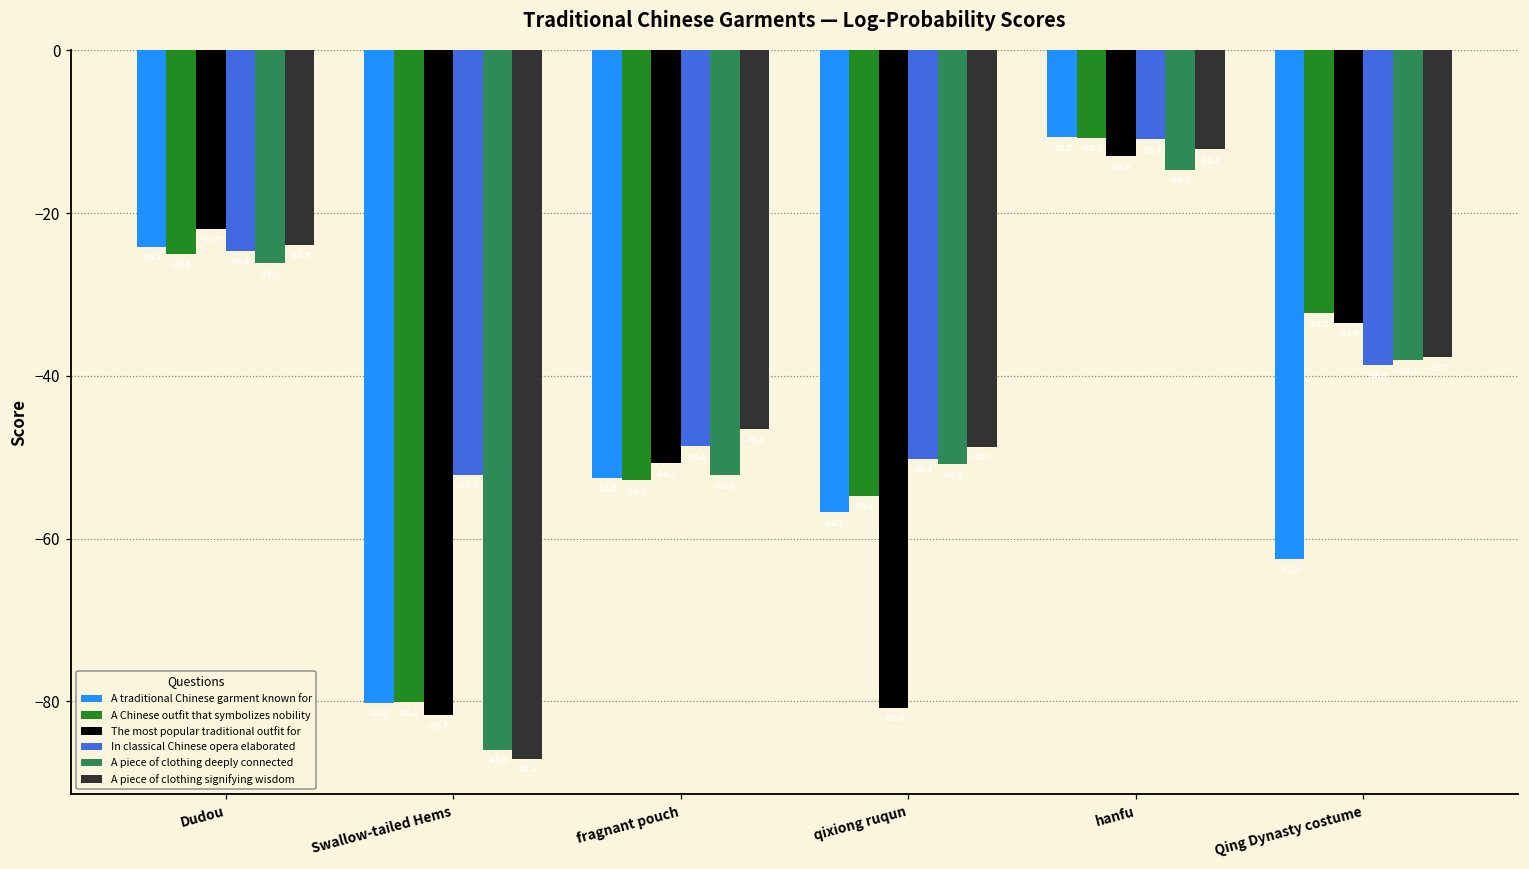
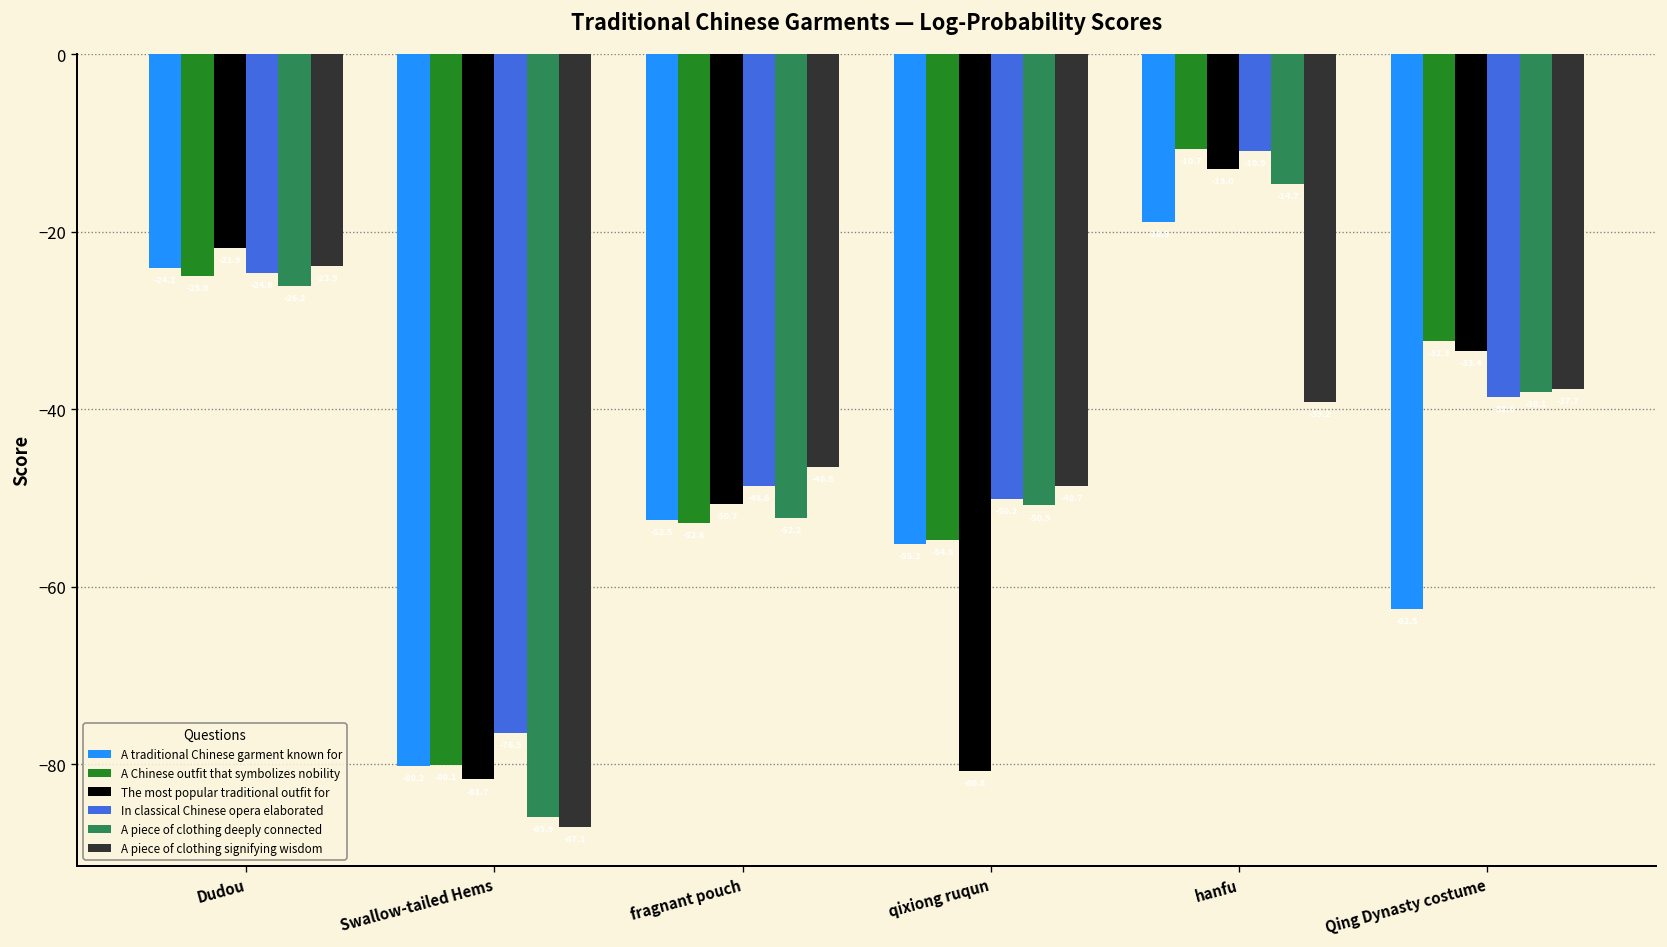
In classical Chinese opera elaborated, Swallow-tailed Hems: -52 -> -77
A traditional Chinese garment known for, qixiong ruqun: -57 -> -55
A traditional Chinese garment known for, hanfu: -11 -> -19
A piece of clothing signifying wisdom, hanfu: -12 -> -39
